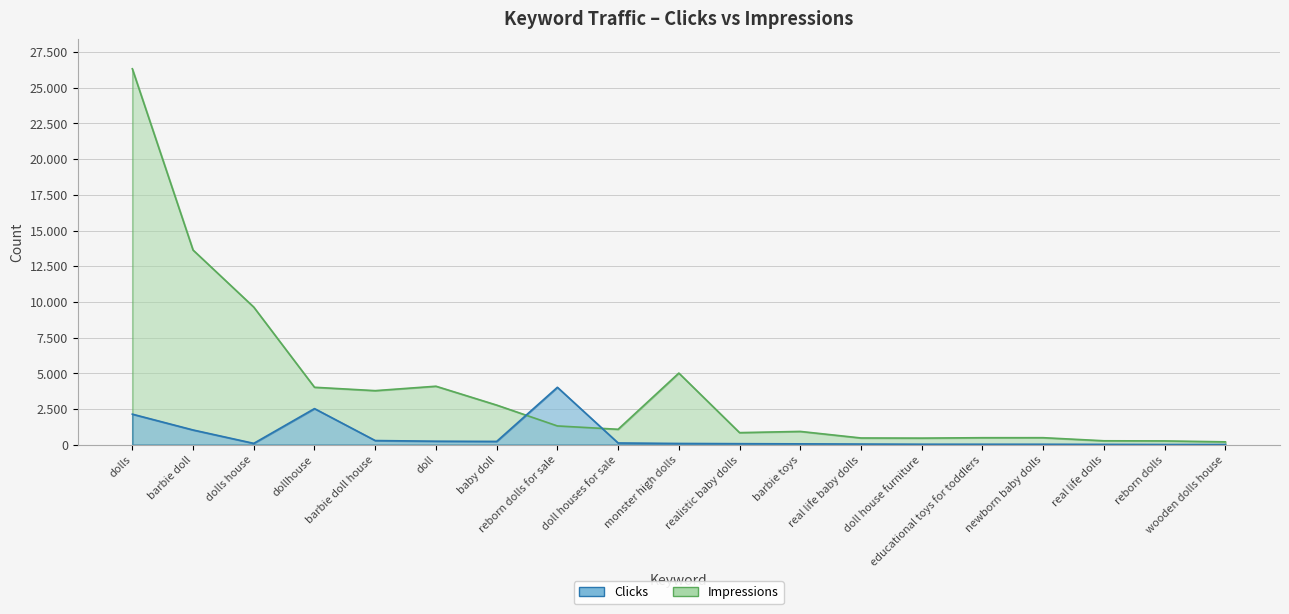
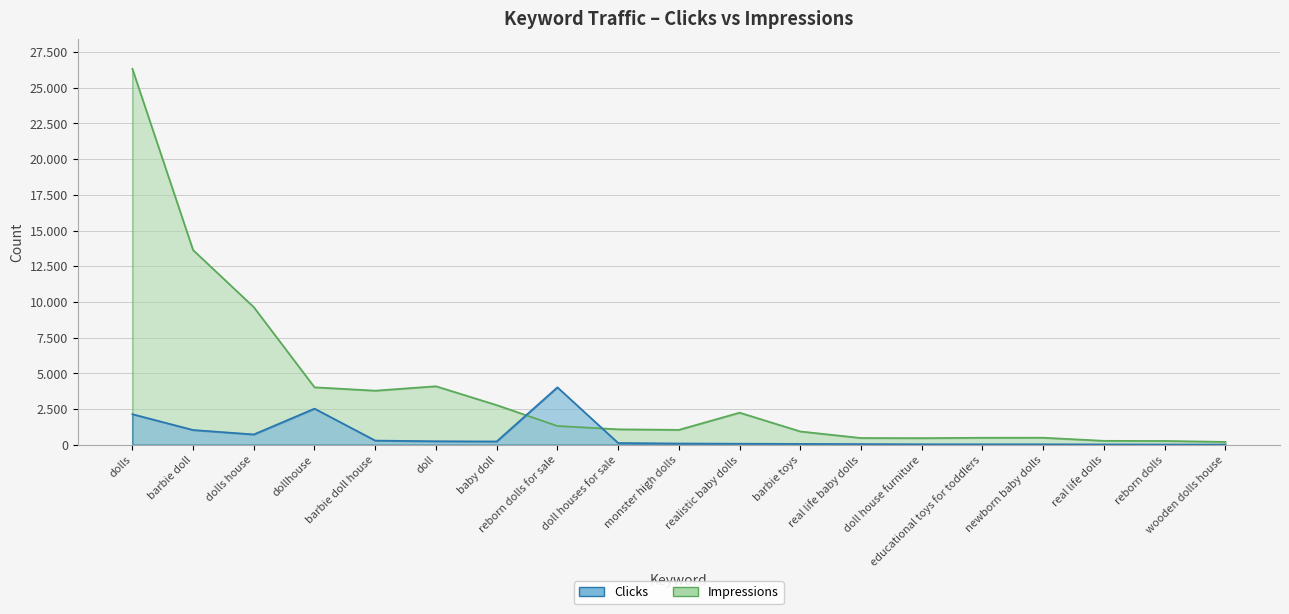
Clicks, dolls house: 0.1 -> 0.7
Impressions, monster high dolls: 5.0 -> 1.0
Impressions, realistic baby dolls: 0.9 -> 2.3
